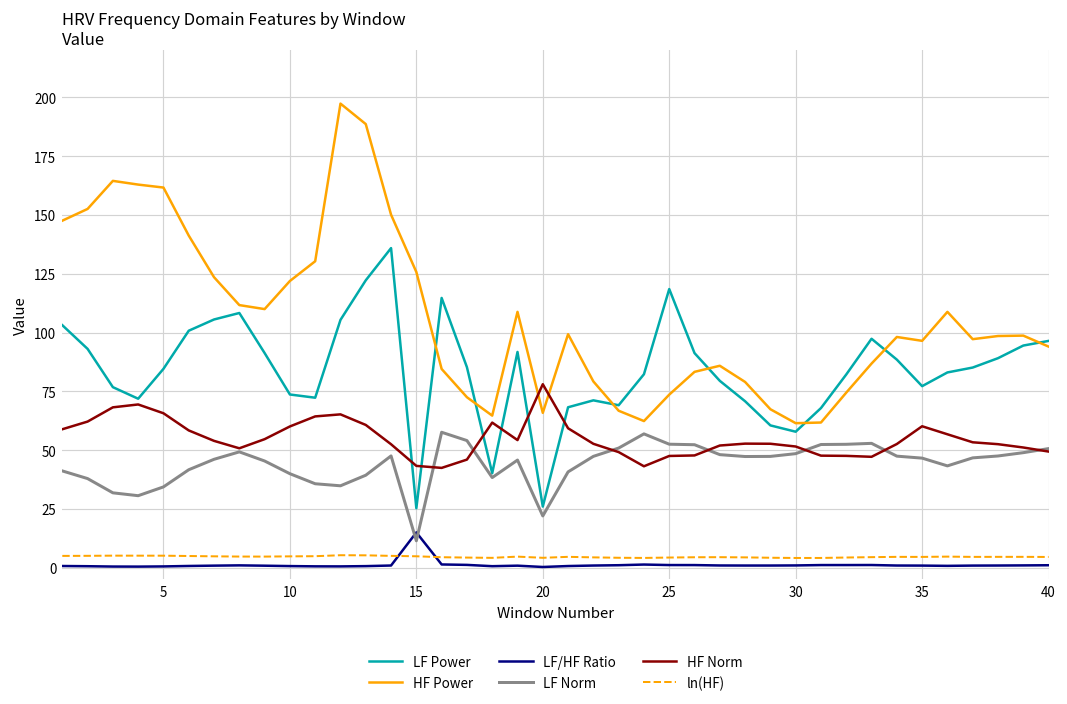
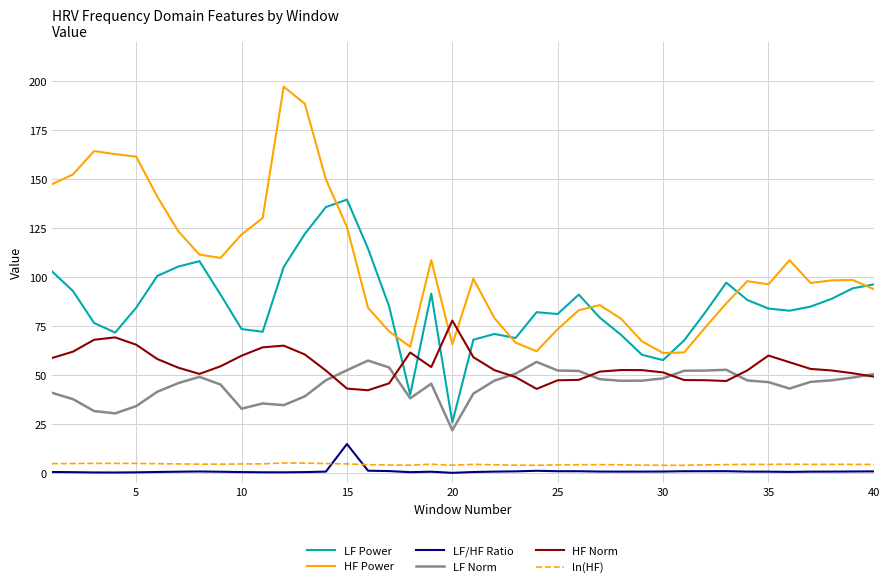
LF Norm, 10: 40 -> 33
LF Power, 15: 25 -> 140
LF Norm, 15: 11 -> 53
LF Power, 25: 118 -> 81
LF Power, 35: 77 -> 84
